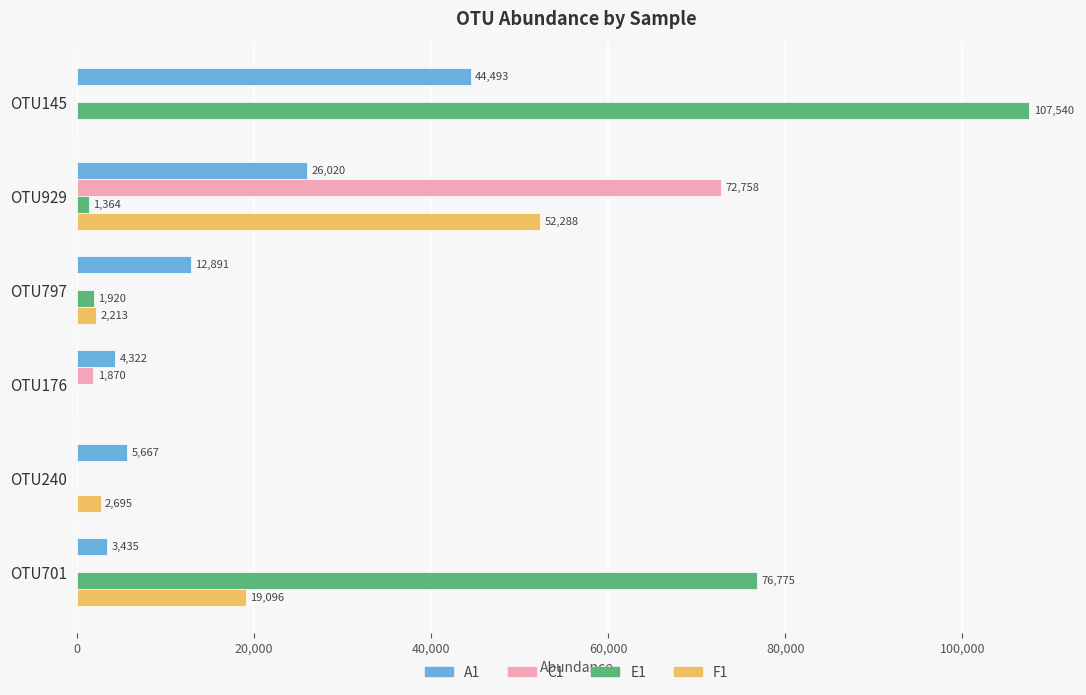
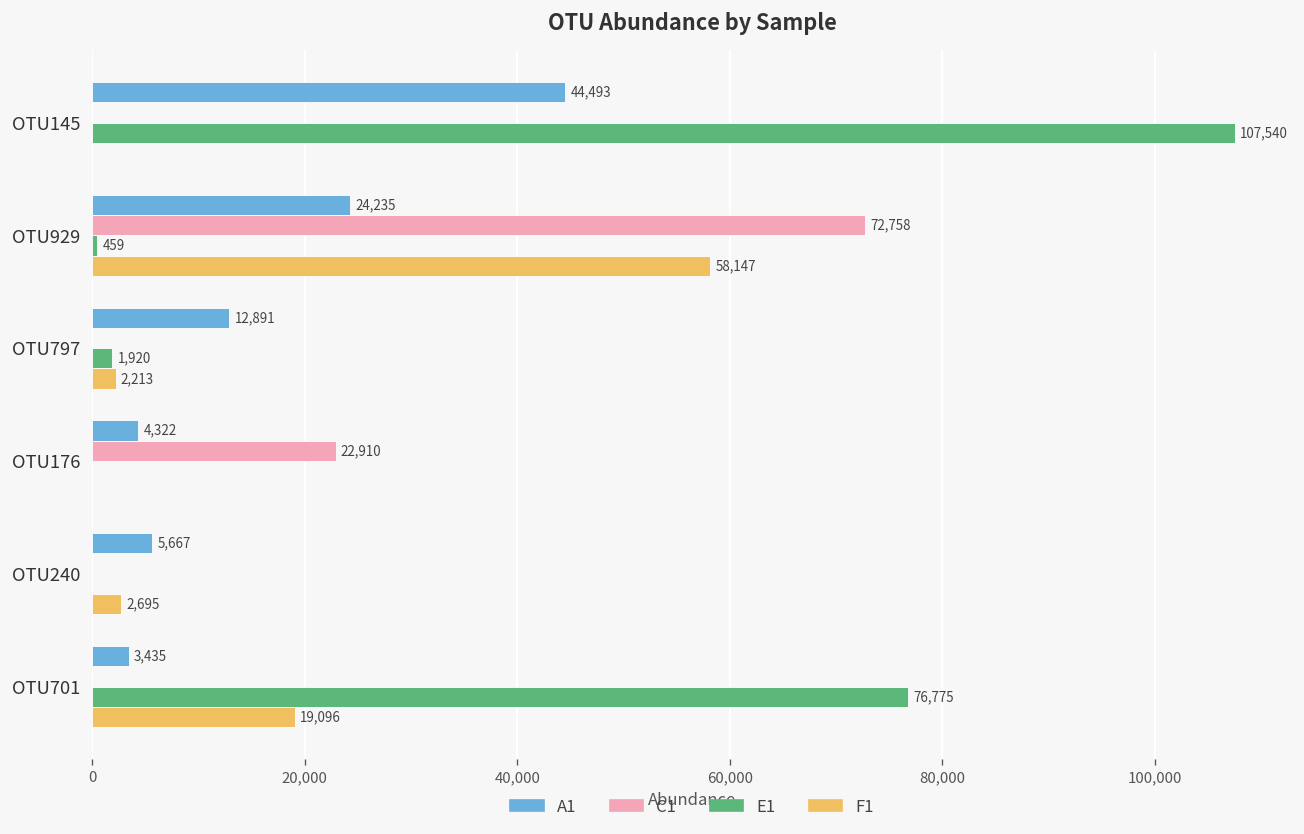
A1, OTU929: 26,020 -> 24,235
E1, OTU929: 1,364 -> 459
F1, OTU929: 52,288 -> 58,147
C1, OTU176: 1,870 -> 22,910
